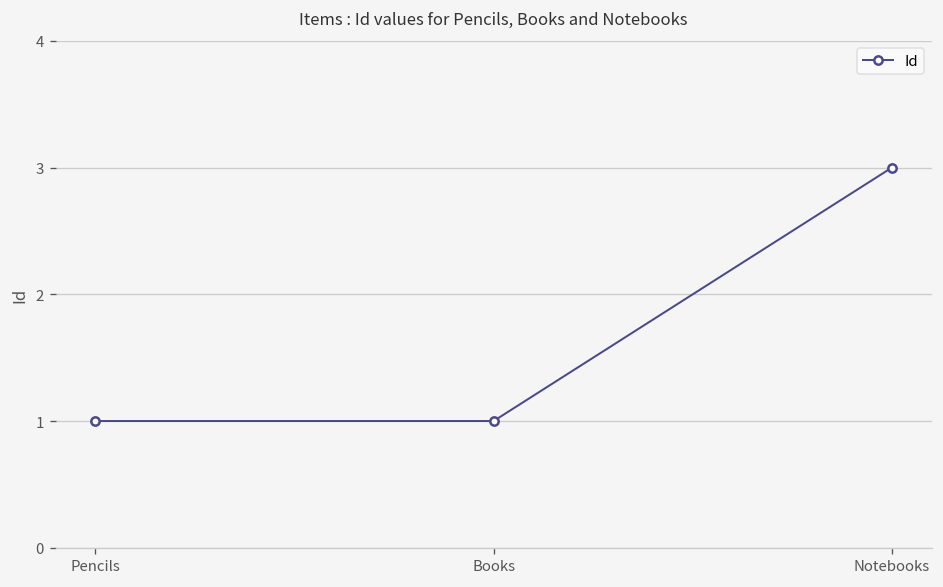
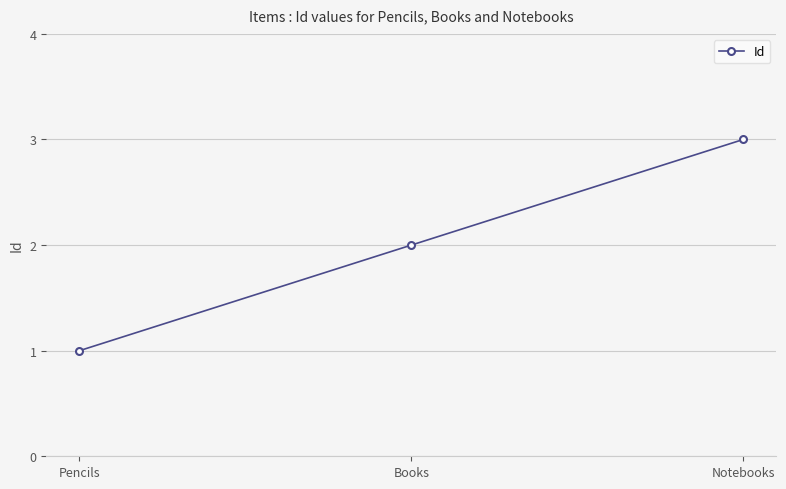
Books: 1 -> 2
